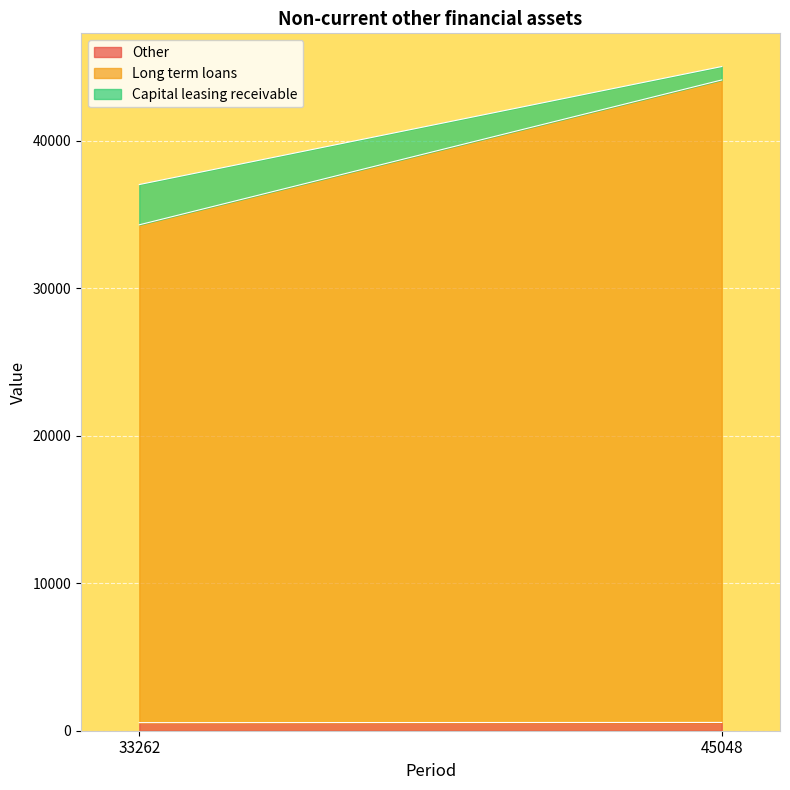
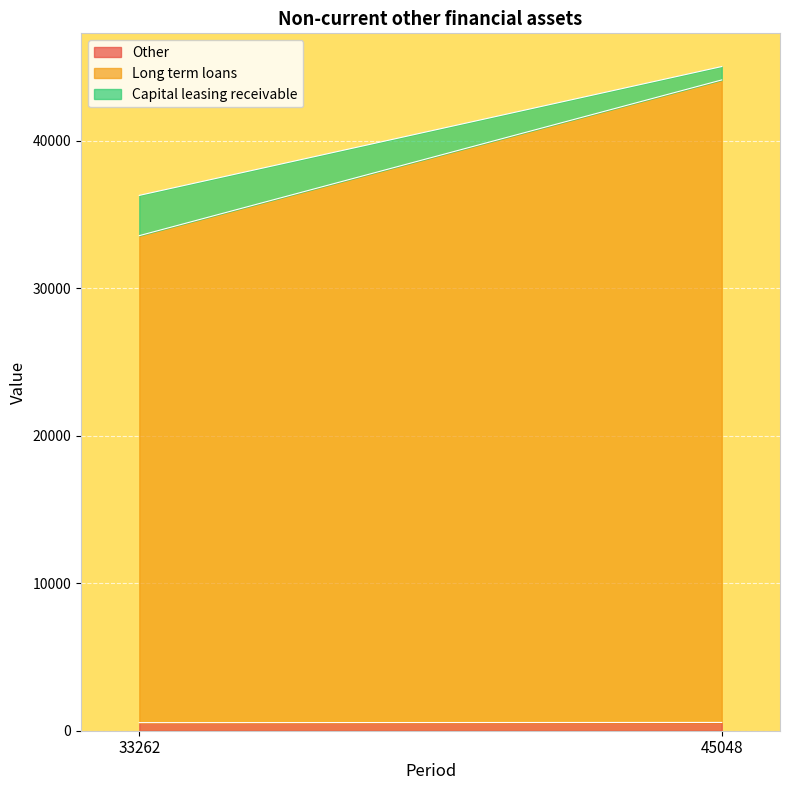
Long term loans, 33262: 33800 -> 33000
